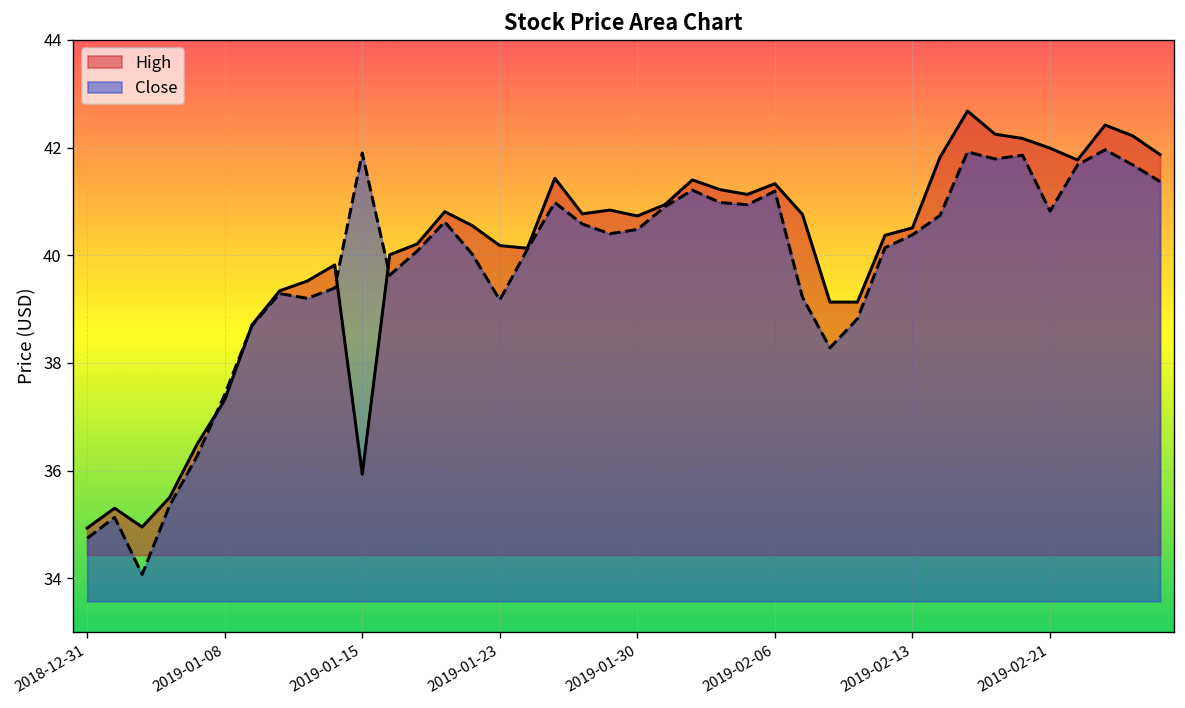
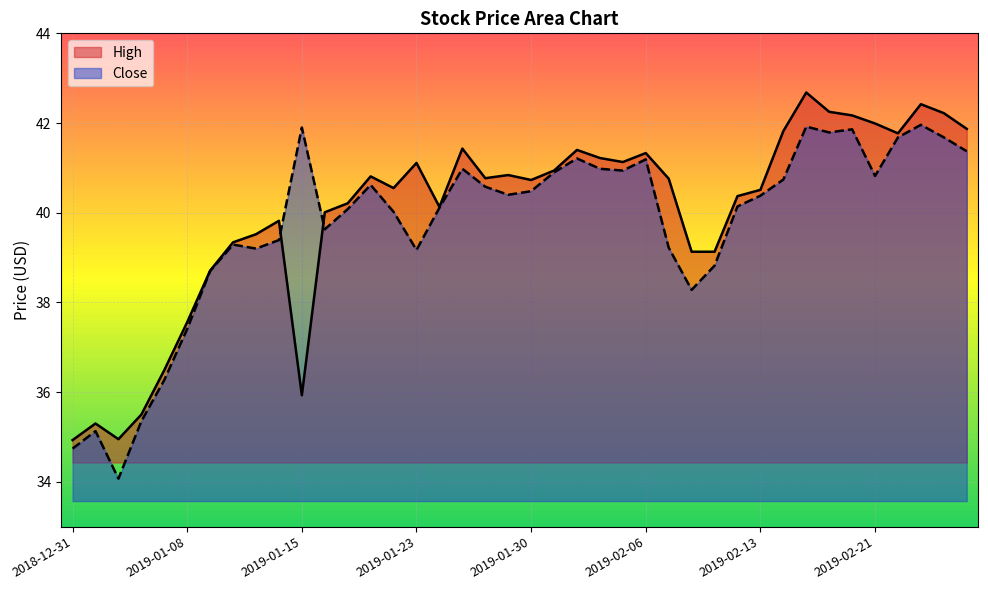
High, 2019-01-08: 37.3 -> 37.6
High, 2019-01-23: 40.2 -> 41.1
